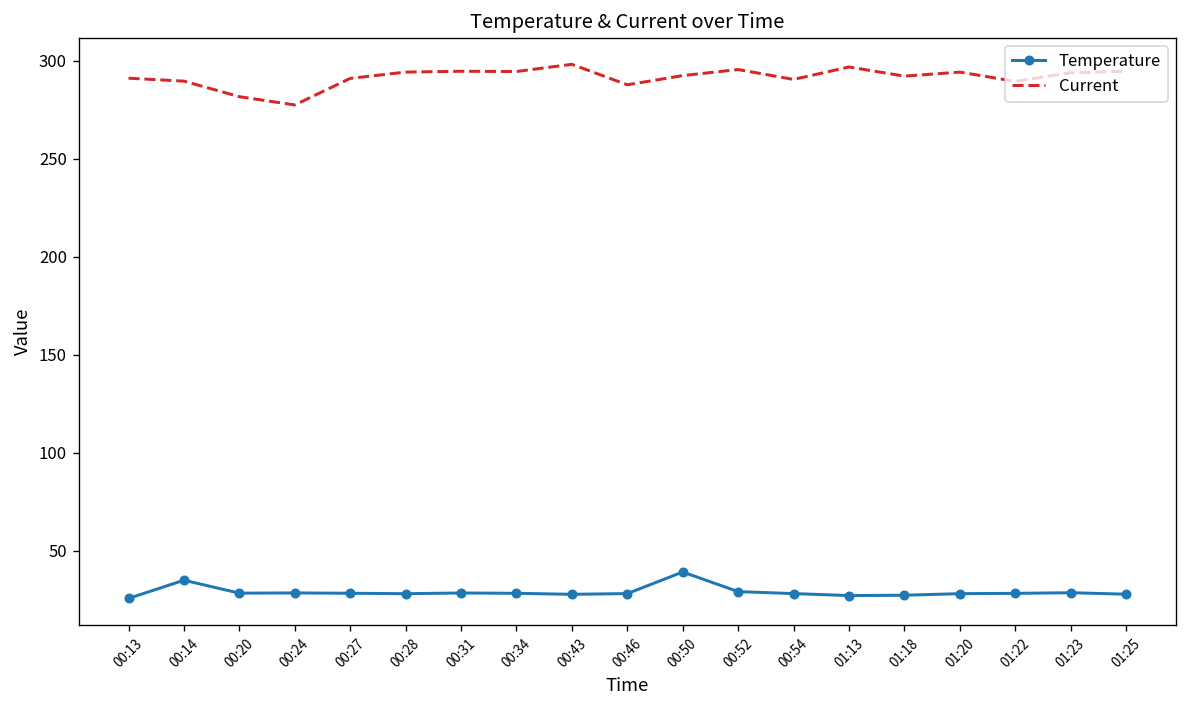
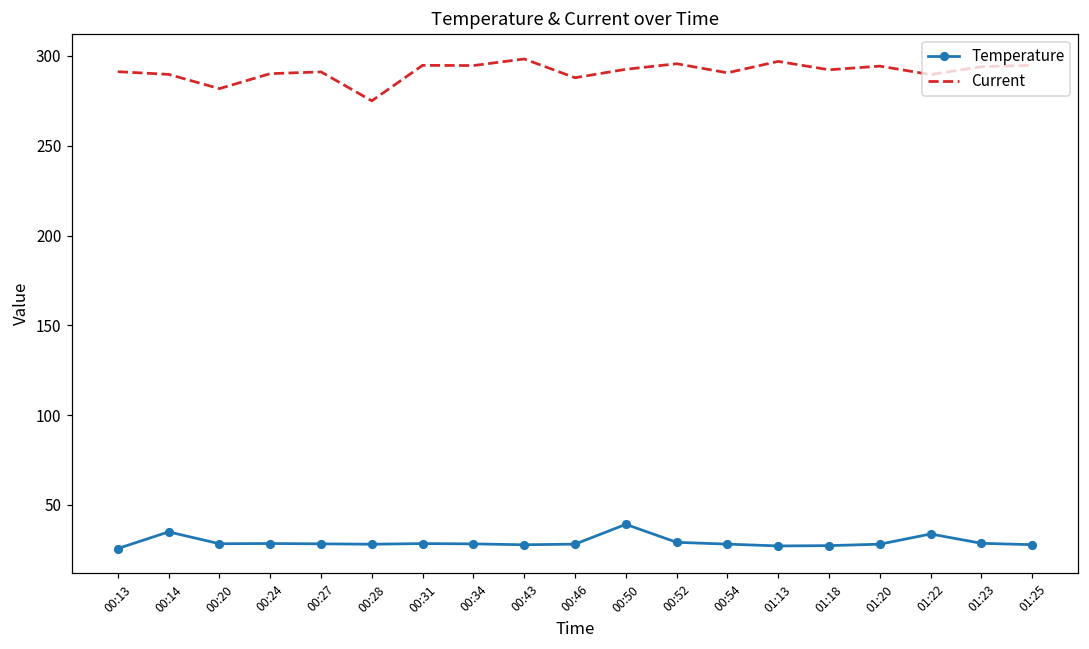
Current, 00:24: 278 -> 290
Current, 00:28: 294 -> 275
Temperature, 01:22: 28 -> 34
